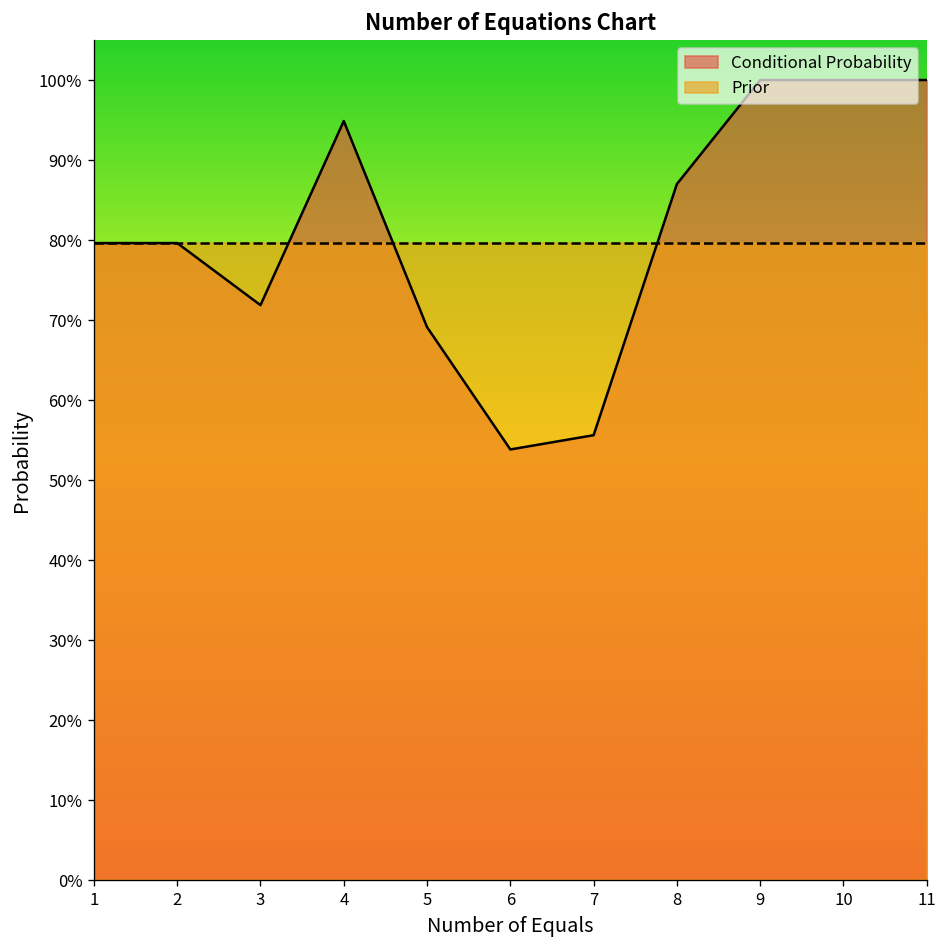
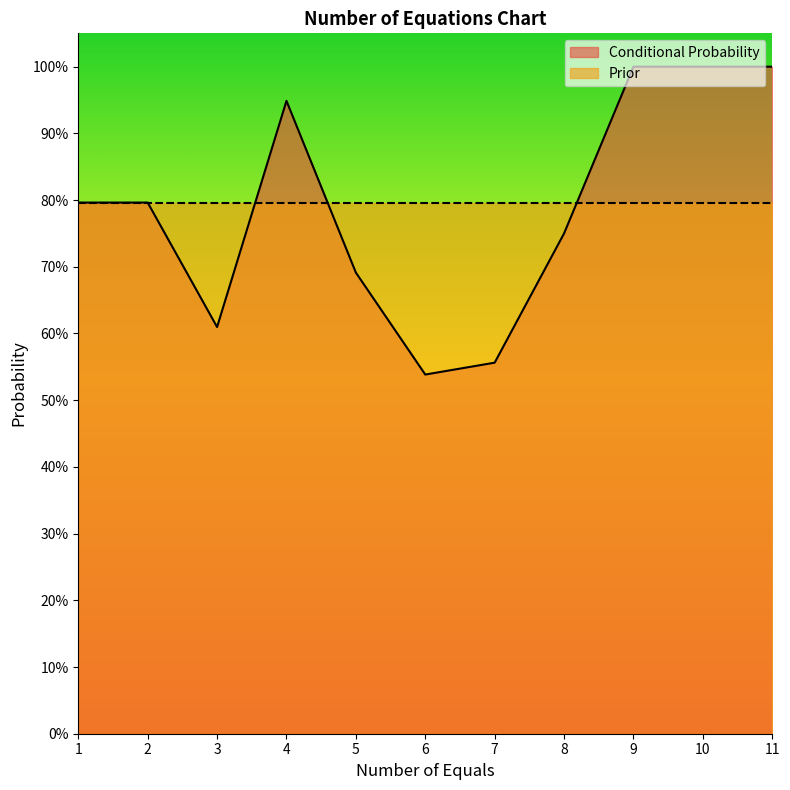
Conditional Probability, 3: 72% -> 61%
Conditional Probability, 8: 87% -> 75%
